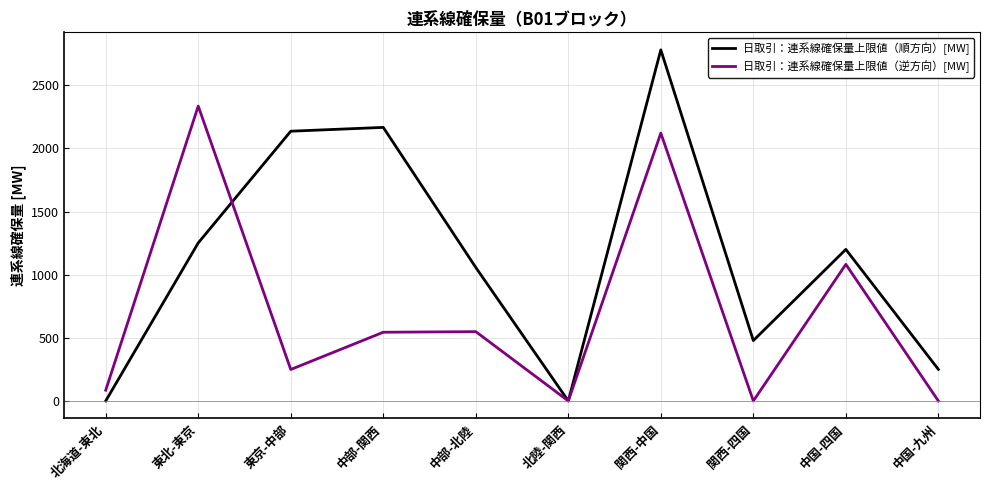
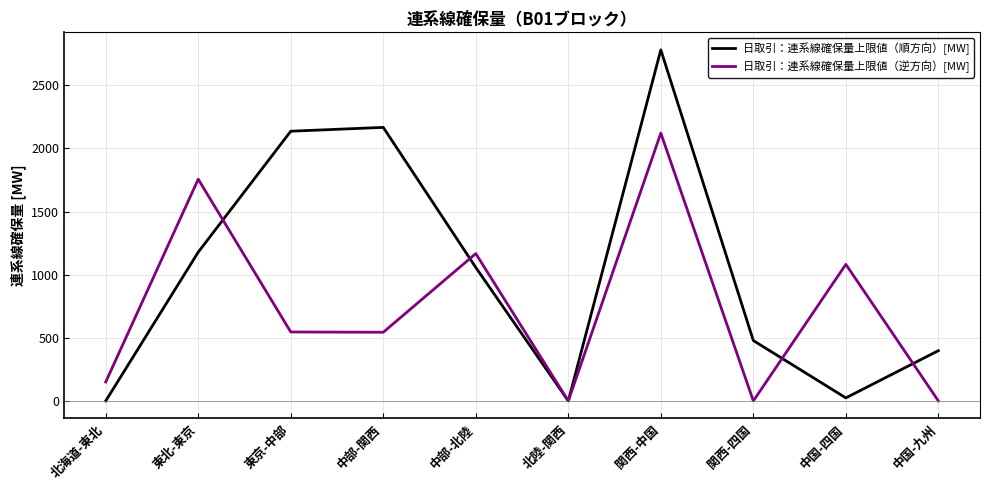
日取引：連系線確保量上限値（逆方向）[MW], 北海道-東北: 90 -> 150
日取引：連系線確保量上限値（順方向）[MW], 東北-東京: 1250 -> 1180
日取引：連系線確保量上限値（逆方向）[MW], 東北-東京: 2340 -> 1760
日取引：連系線確保量上限値（逆方向）[MW], 東京-中部: 250 -> 550
日取引：連系線確保量上限値（逆方向）[MW], 中部-北陸: 550 -> 1170
日取引：連系線確保量上限値（順方向）[MW], 中国-四国: 1200 -> 20
日取引：連系線確保量上限値（順方向）[MW], 中国-九州: 250 -> 400
